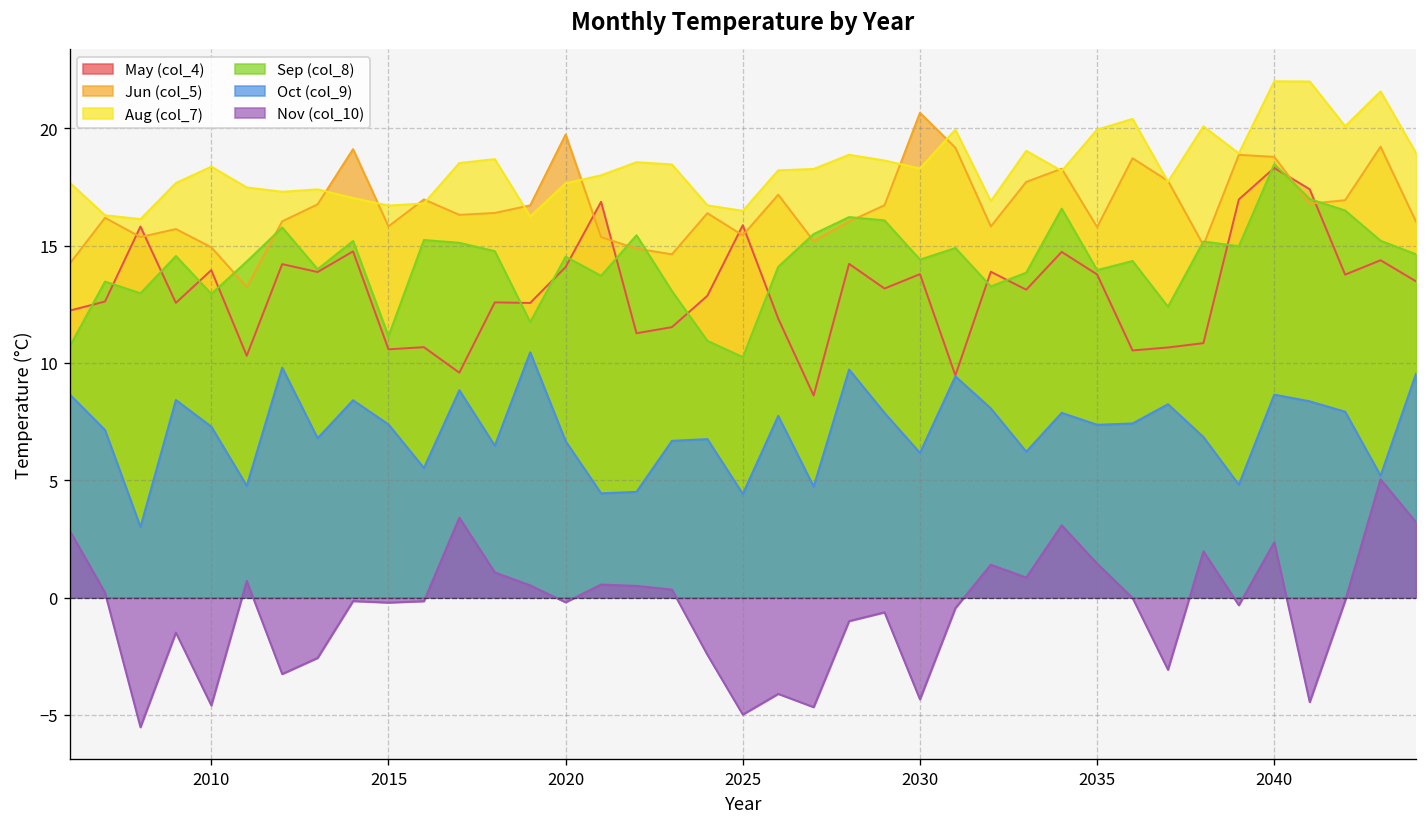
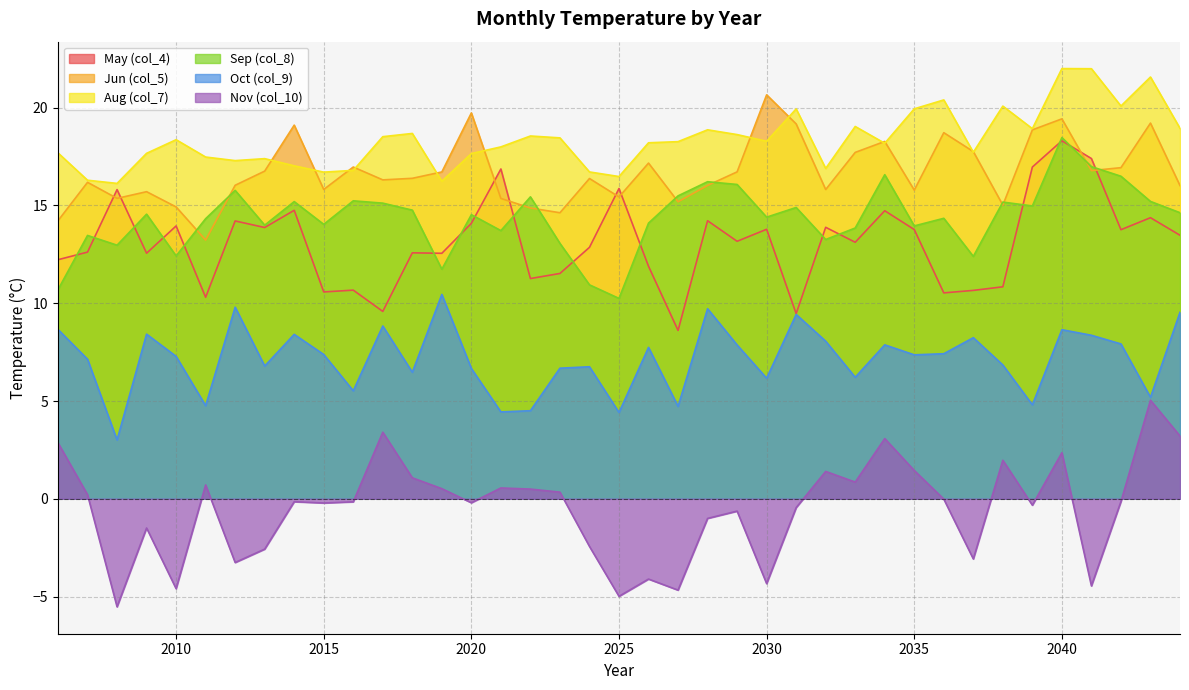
Sep (col_8), 2010: 12.9 -> 12.4
Sep (col_8), 2015: 11.1 -> 14.0
Jun (col_5), 2040: 18.8 -> 19.4
